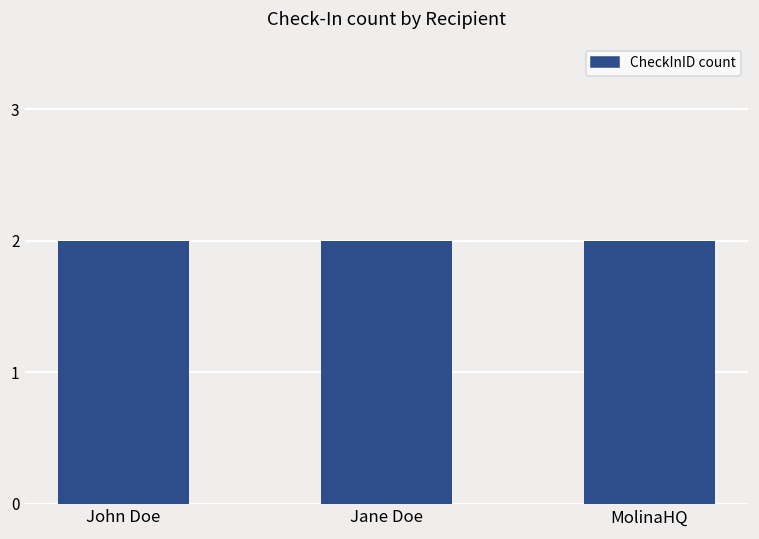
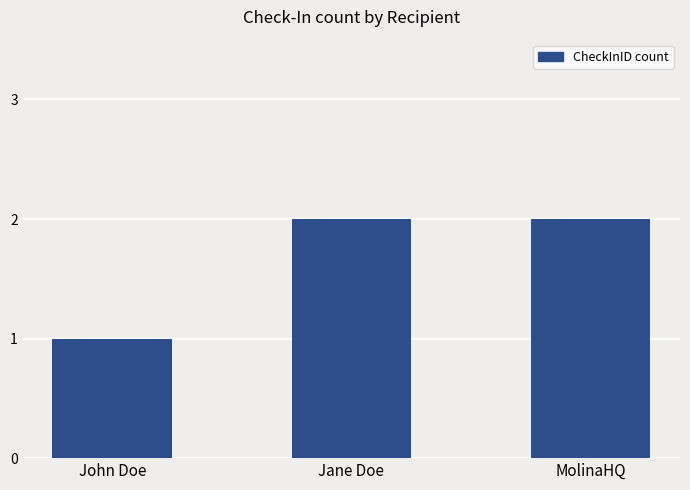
John Doe: 2 -> 1
